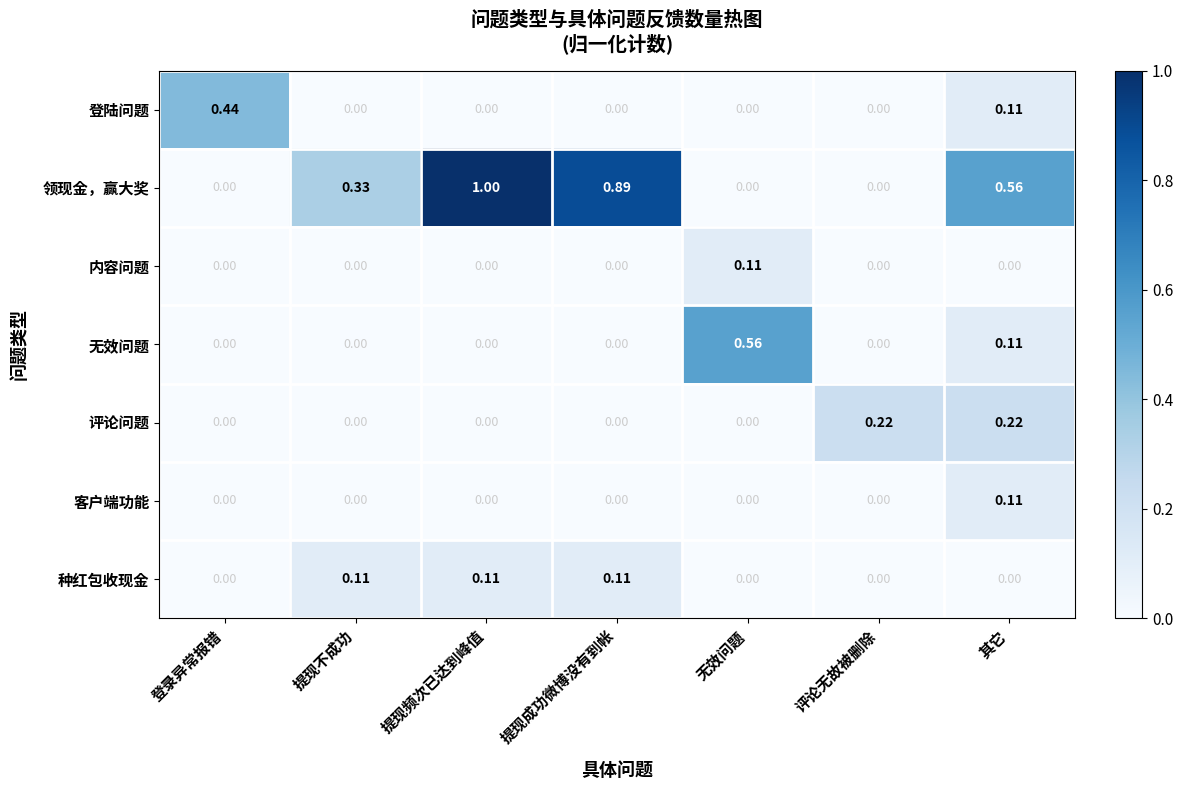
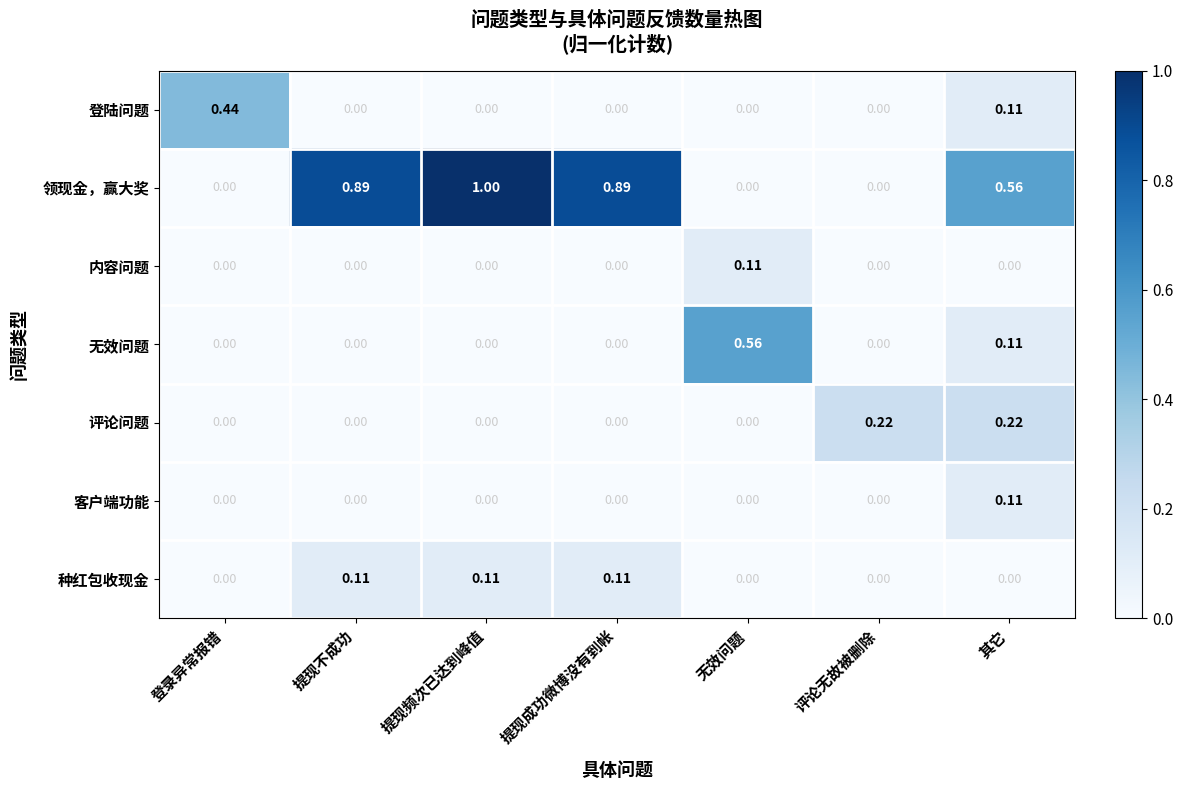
领现金，赢大奖, 提现不成功: 0.33 -> 0.89
